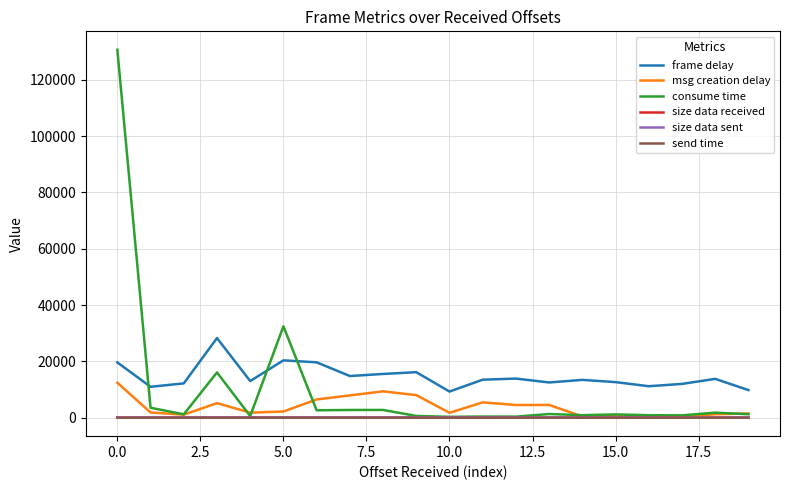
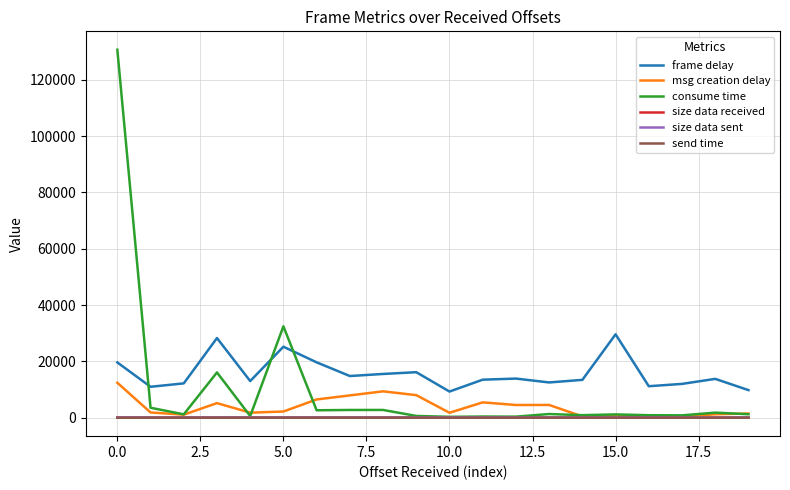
frame delay, 5.0: 20000 -> 25000
frame delay, 15.0: 13000 -> 30000
